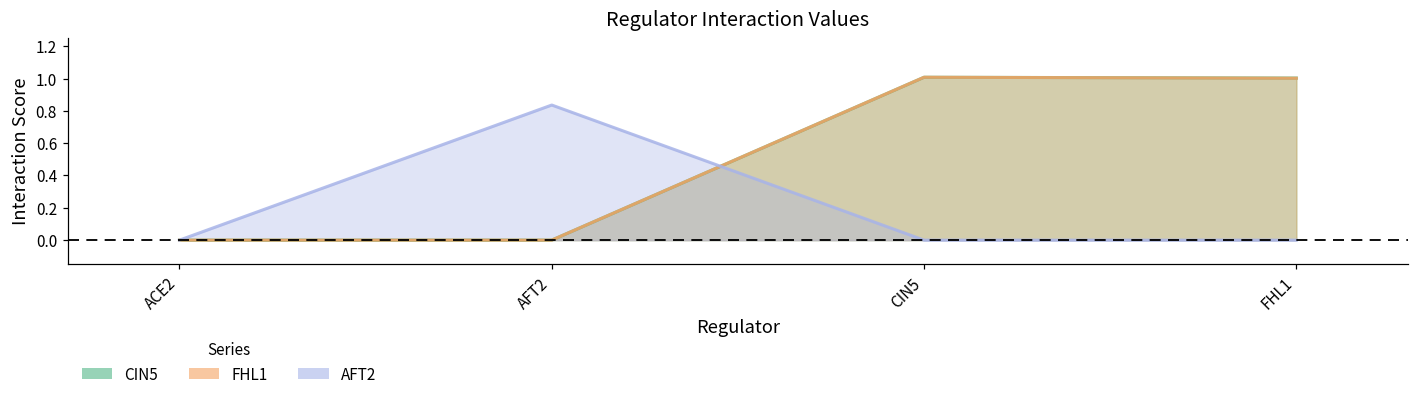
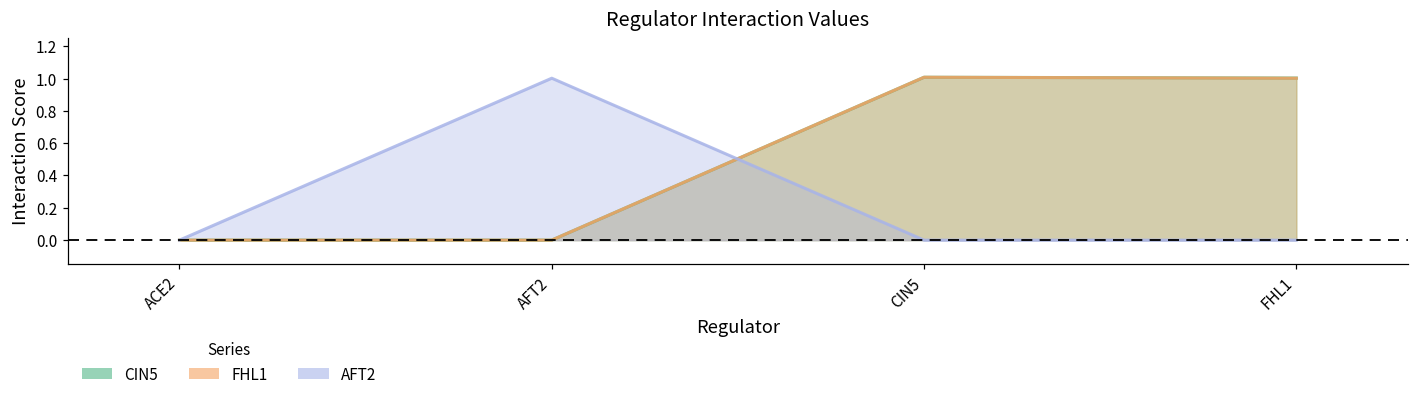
AFT2, AFT2: 0.84 -> 1.00
